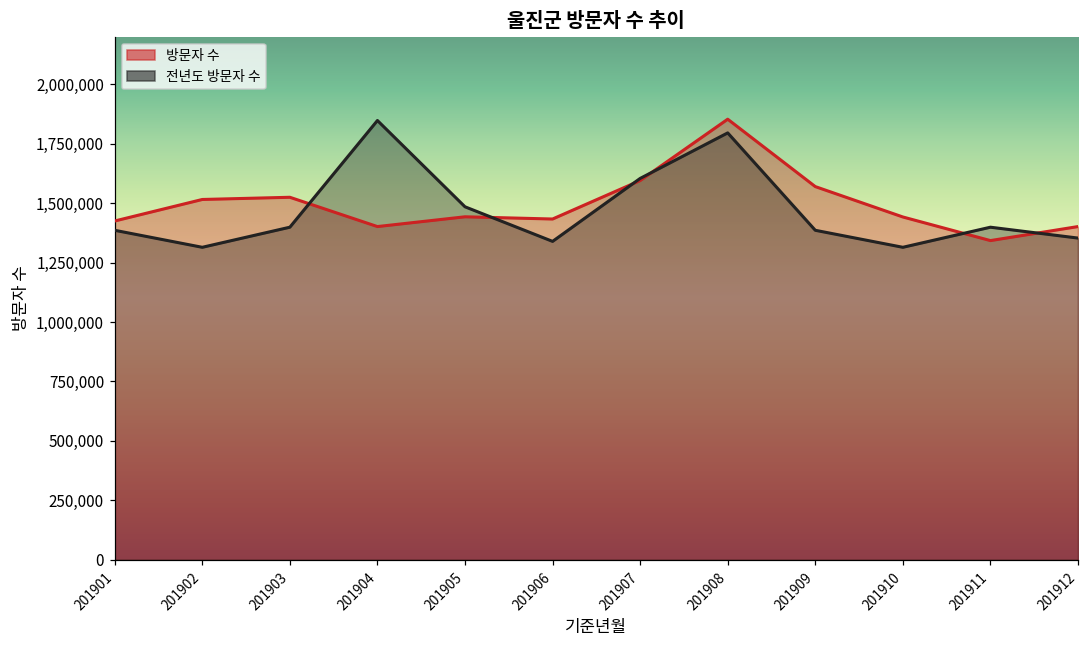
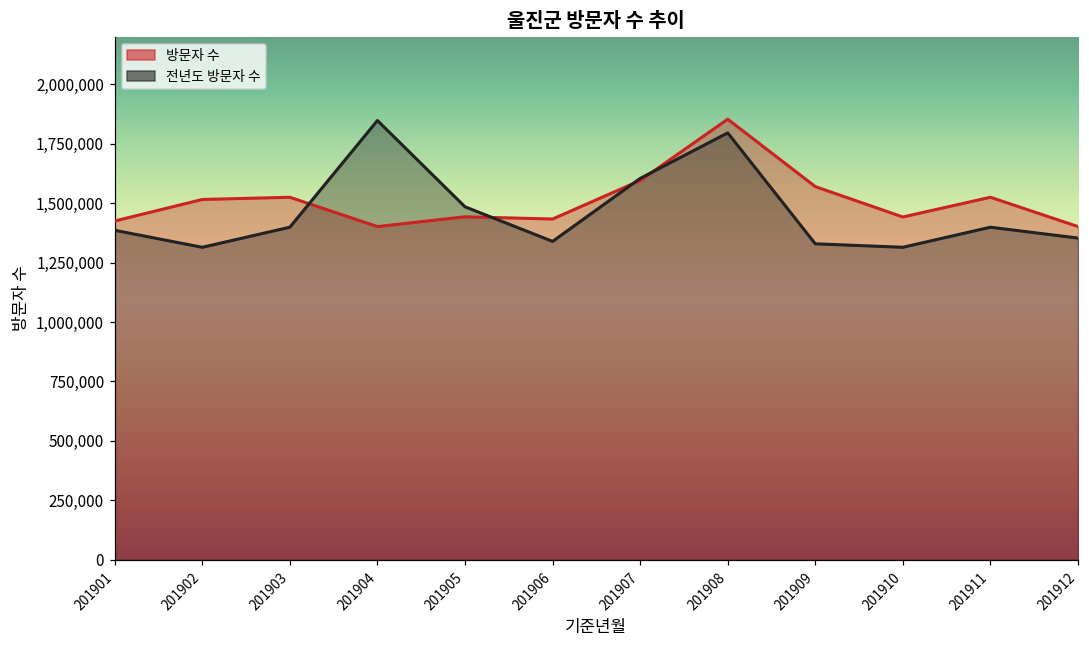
전년도 방문자 수, 201909: 1,390,000 -> 1,330,000
방문자 수, 201911: 1,340,000 -> 1,520,000
